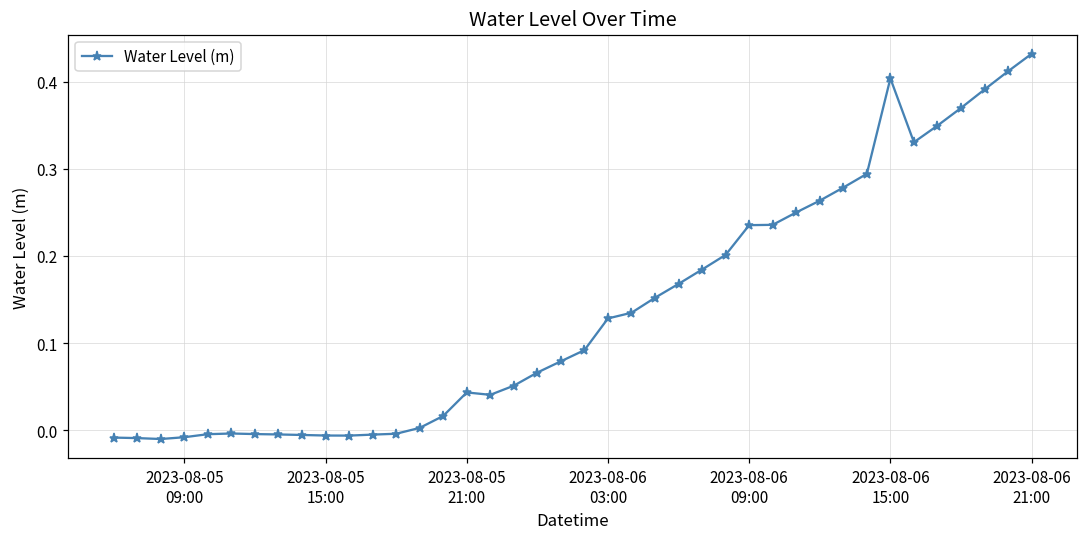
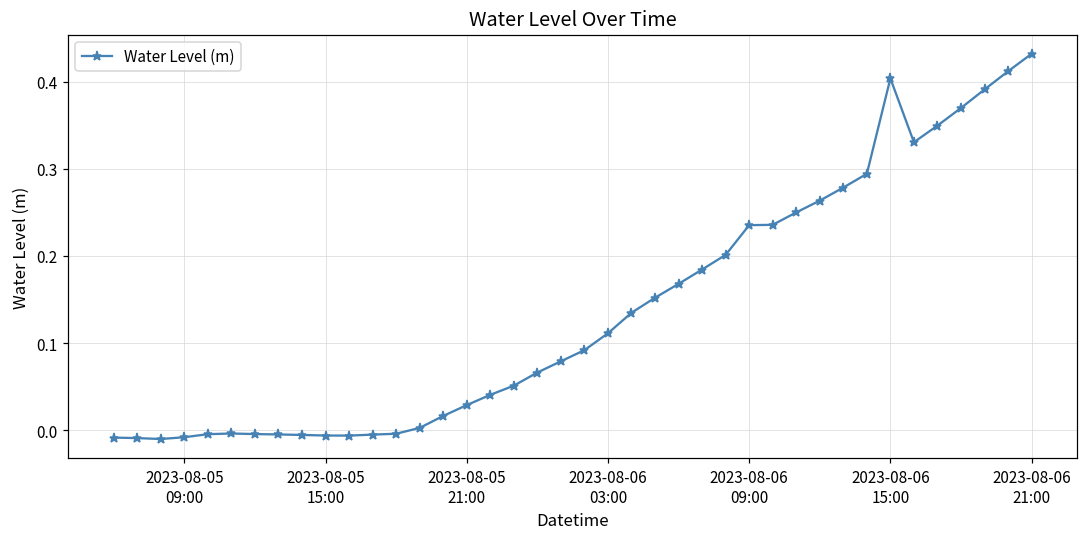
2023-08-05 21:00: 0.04 -> 0.03
2023-08-06 03:00: 0.13 -> 0.11
